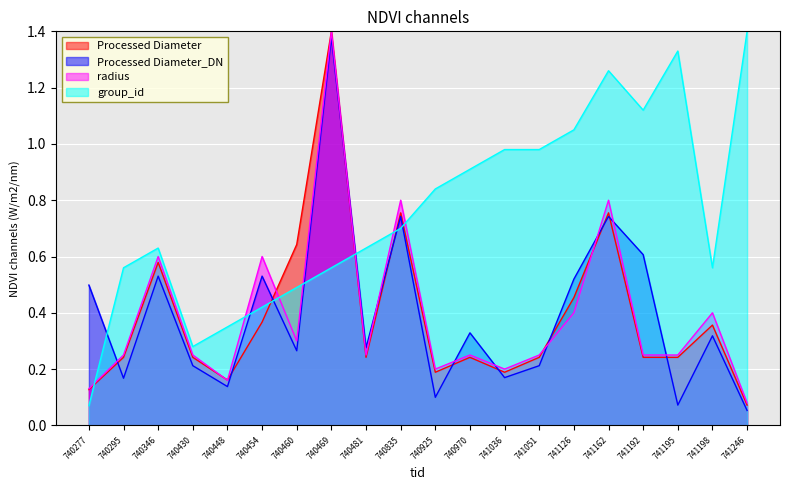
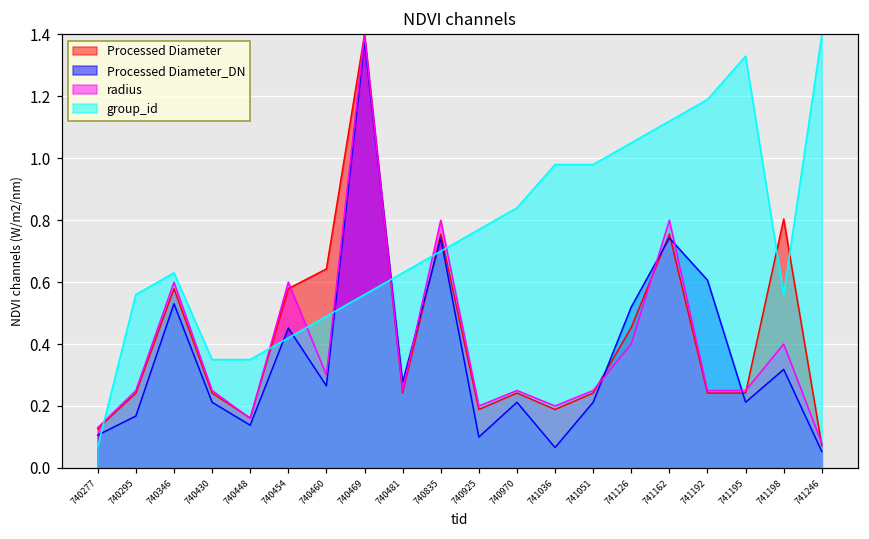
Processed Diameter_DN, 740277: 0.50 -> 0.11
group_id, 740430: 0.28 -> 0.35
Processed Diameter, 740454: 0.37 -> 0.58
Processed Diameter_DN, 740454: 0.53 -> 0.45
group_id, 740925: 0.84 -> 0.77
Processed Diameter_DN, 740970: 0.33 -> 0.21
group_id, 740970: 0.91 -> 0.84
Processed Diameter_DN, 741036: 0.17 -> 0.07
group_id, 741162: 1.26 -> 1.12
group_id, 741192: 1.12 -> 1.19
Processed Diameter_DN, 741195: 0.07 -> 0.21
Processed Diameter, 741198: 0.36 -> 0.80
